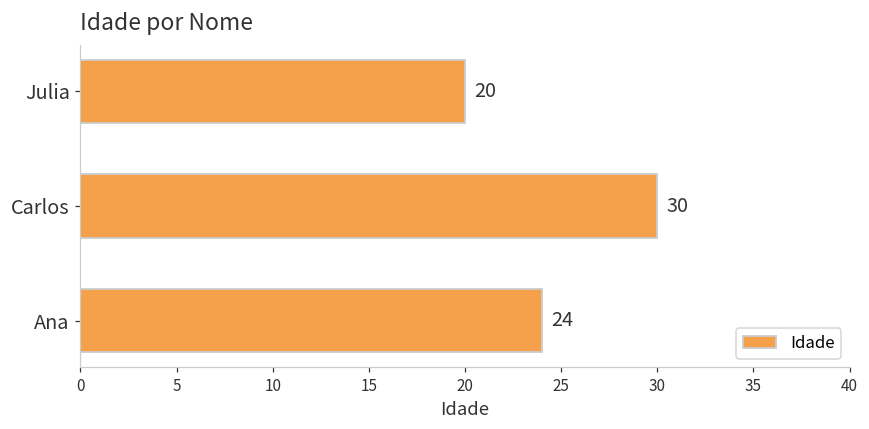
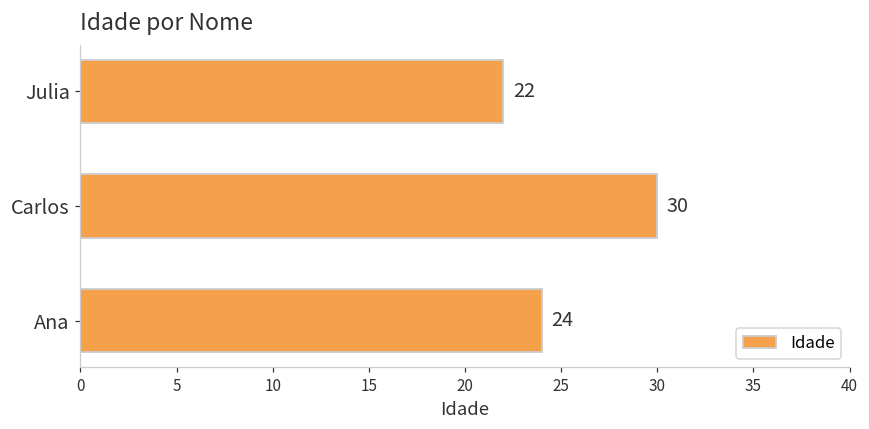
Julia: 20 -> 22
